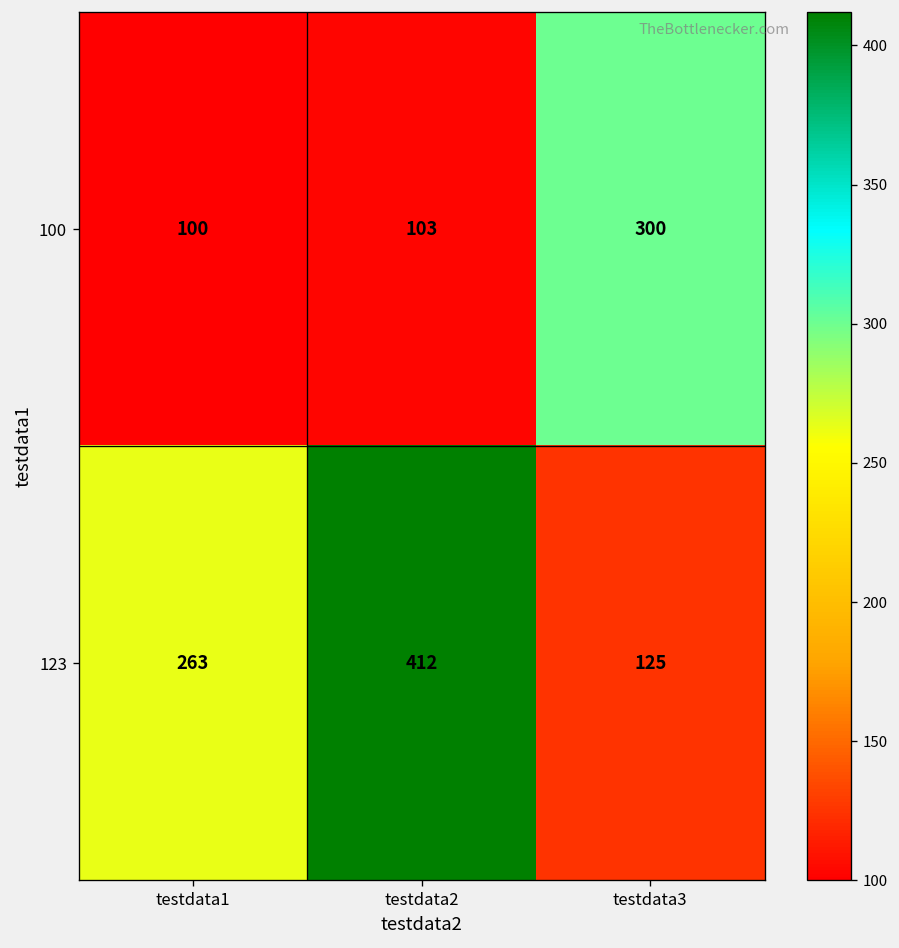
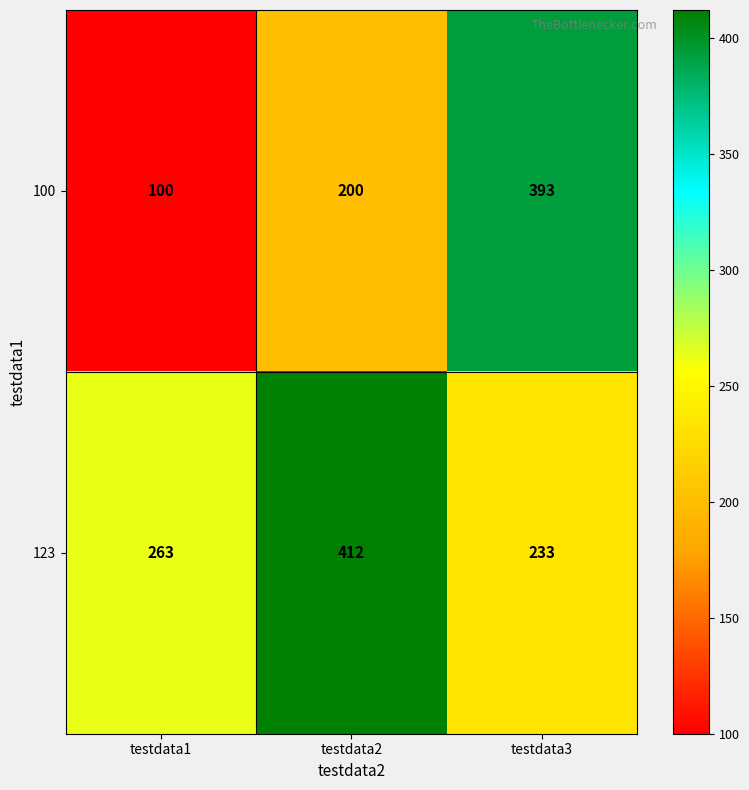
100, testdata2: 103 -> 200
100, testdata3: 300 -> 393
123, testdata3: 125 -> 233
